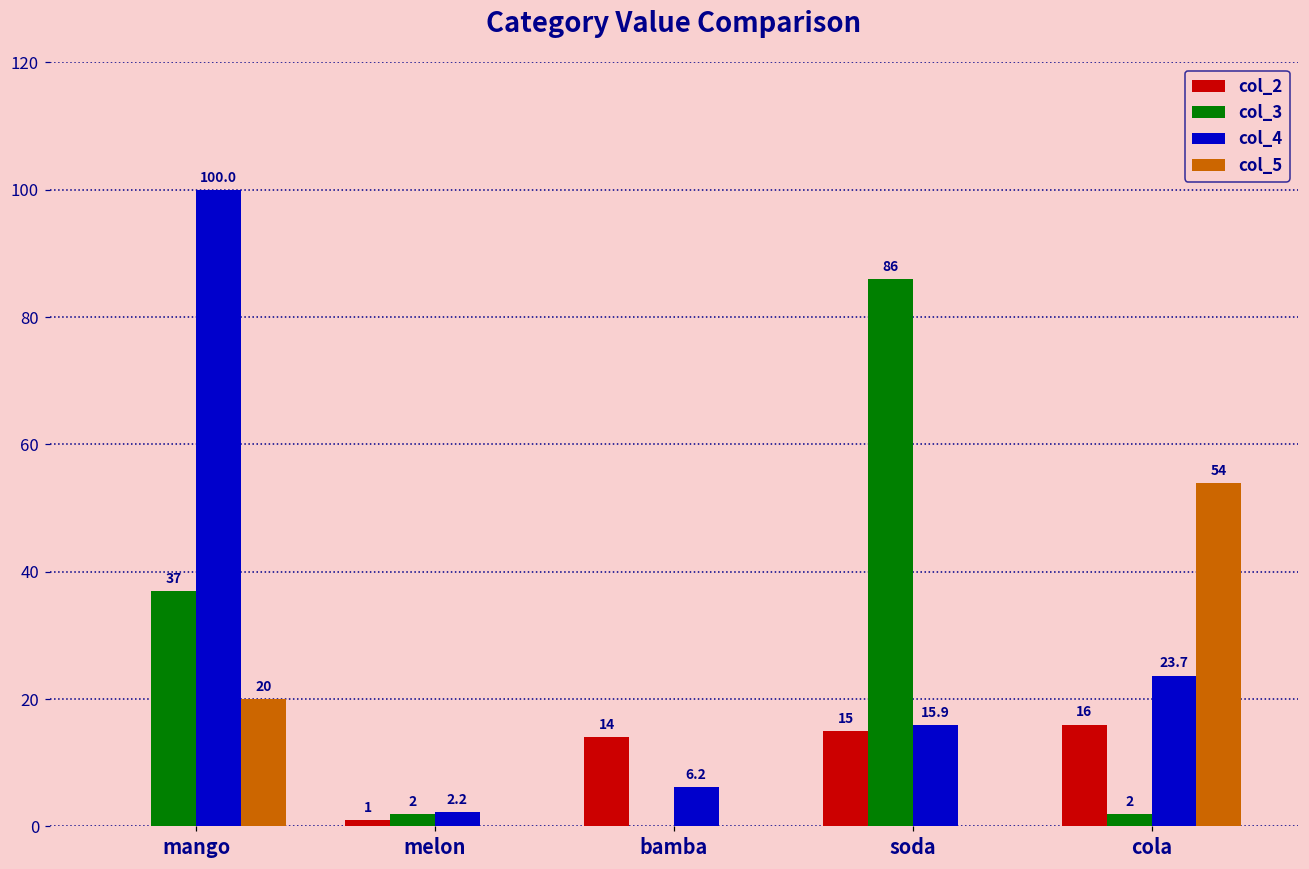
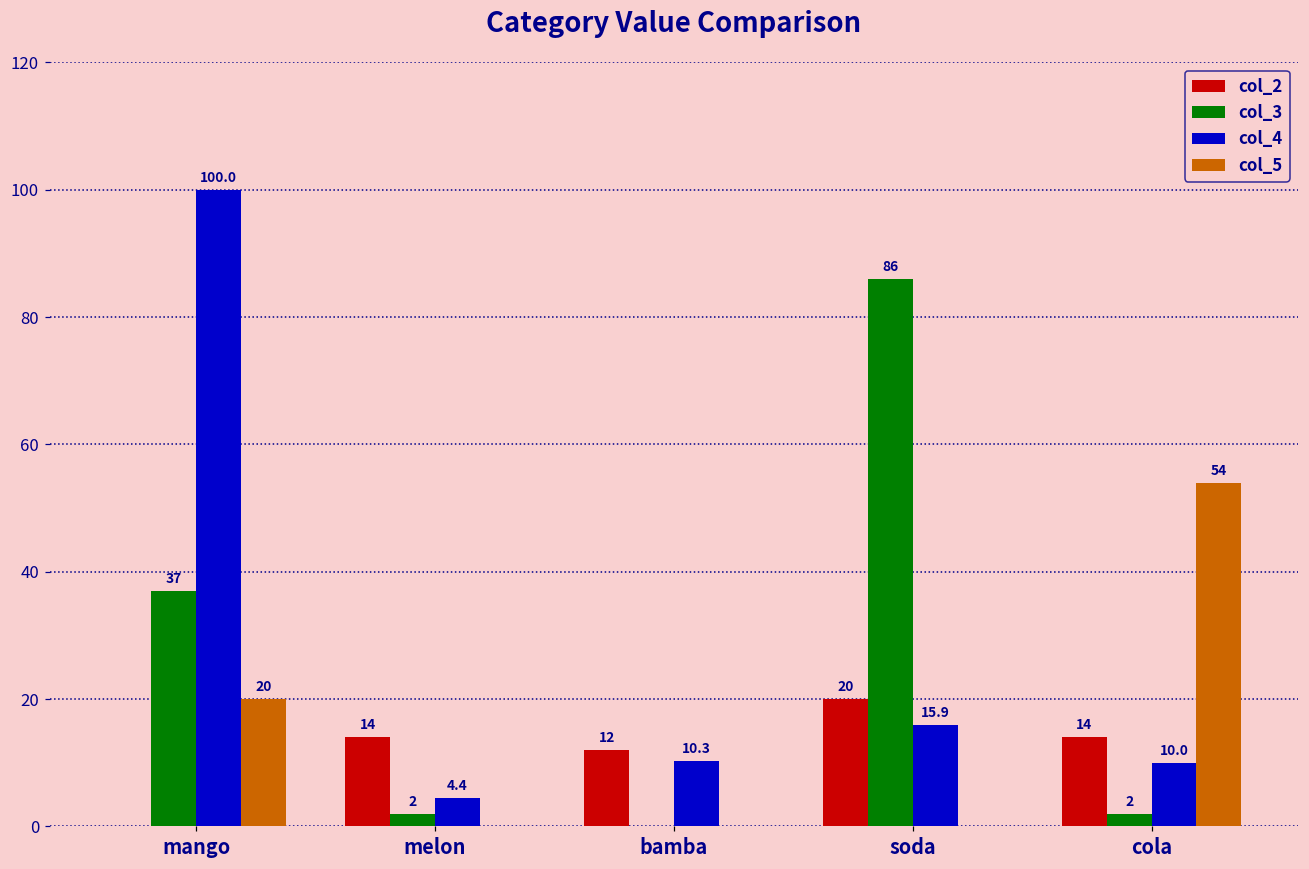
col_2, melon: 1 -> 14
col_4, melon: 2.2 -> 4.4
col_2, bamba: 14 -> 12
col_4, bamba: 6.2 -> 10.3
col_2, soda: 15 -> 20
col_2, cola: 16 -> 14
col_4, cola: 23.7 -> 10.0
